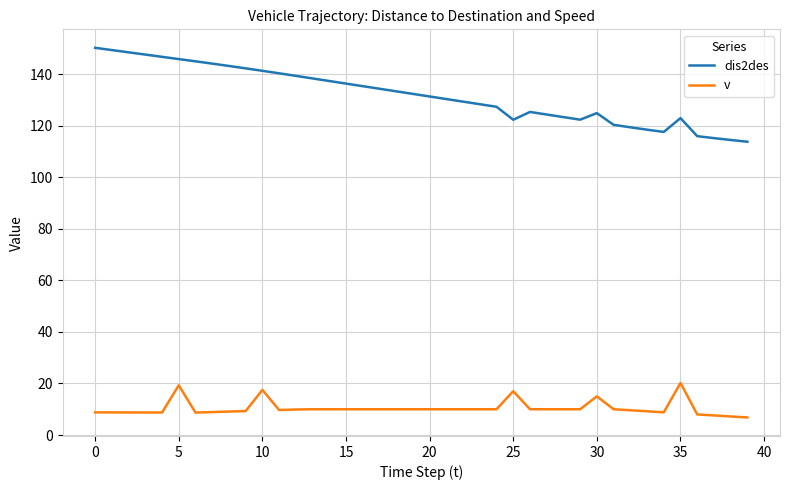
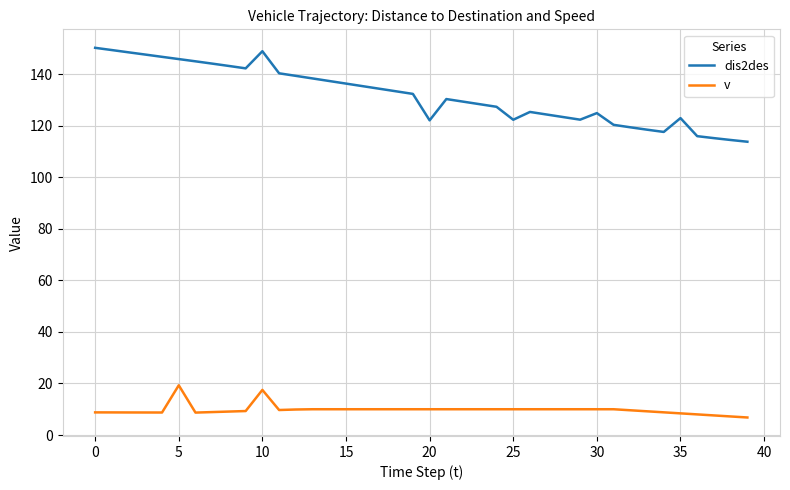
dis2des, 10: 141 -> 149
dis2des, 20: 131 -> 122
v, 25: 17 -> 10
v, 30: 15 -> 10
v, 35: 20 -> 8
